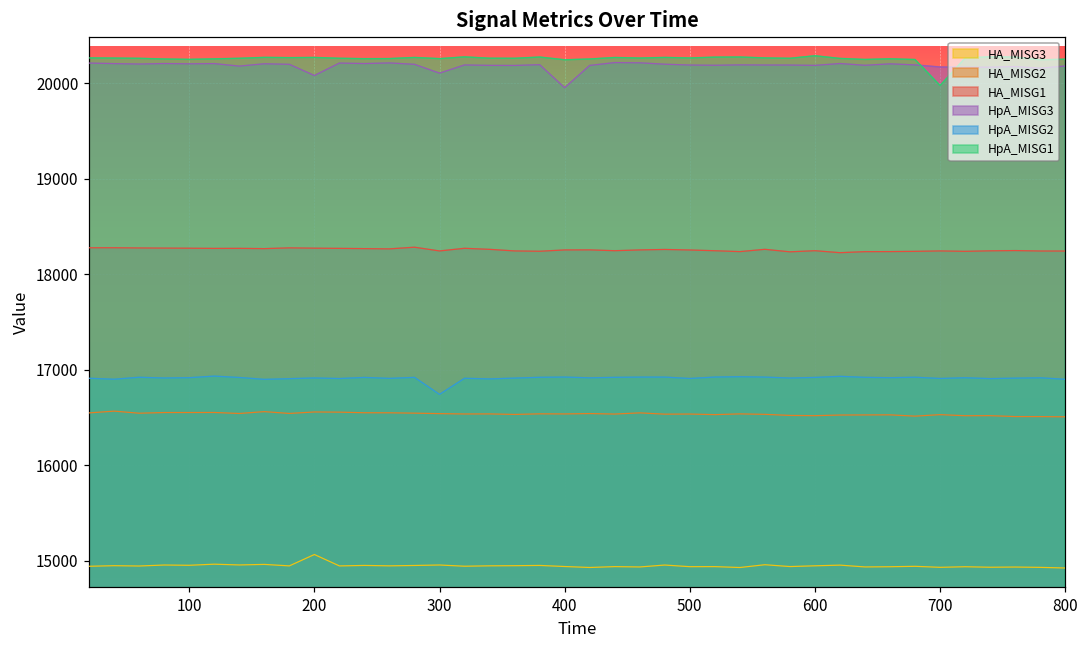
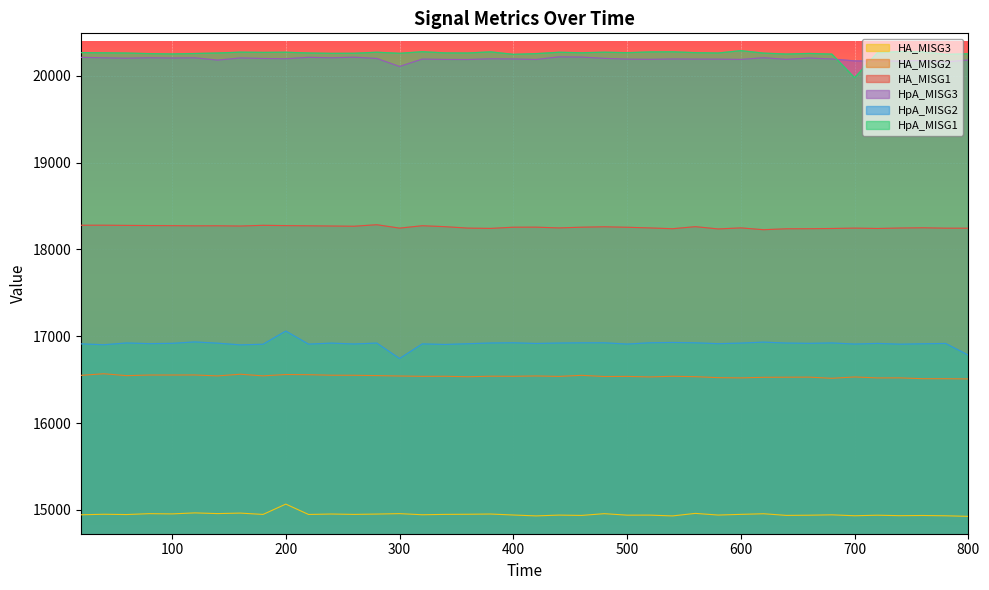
HpA_MISG3, 200: 20100 -> 20200
HpA_MISG2, 200: 16900 -> 17100
HpA_MISG3, 400: 20000 -> 20200
HpA_MISG2, 800: 16900 -> 16800
